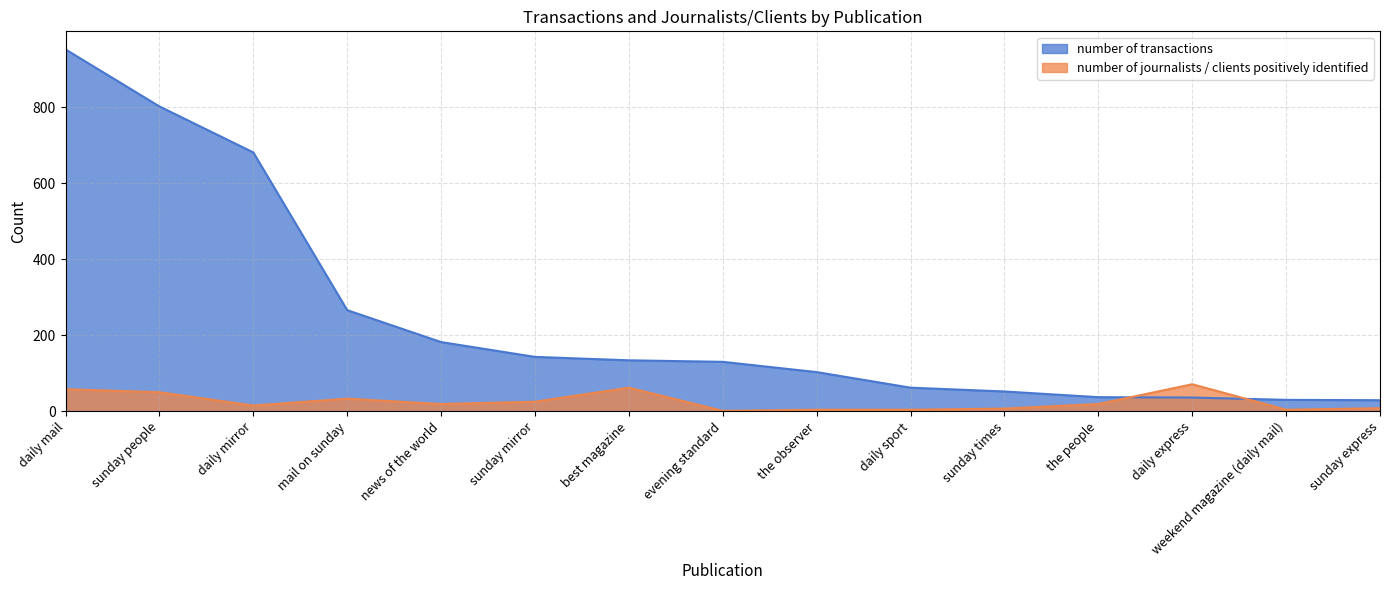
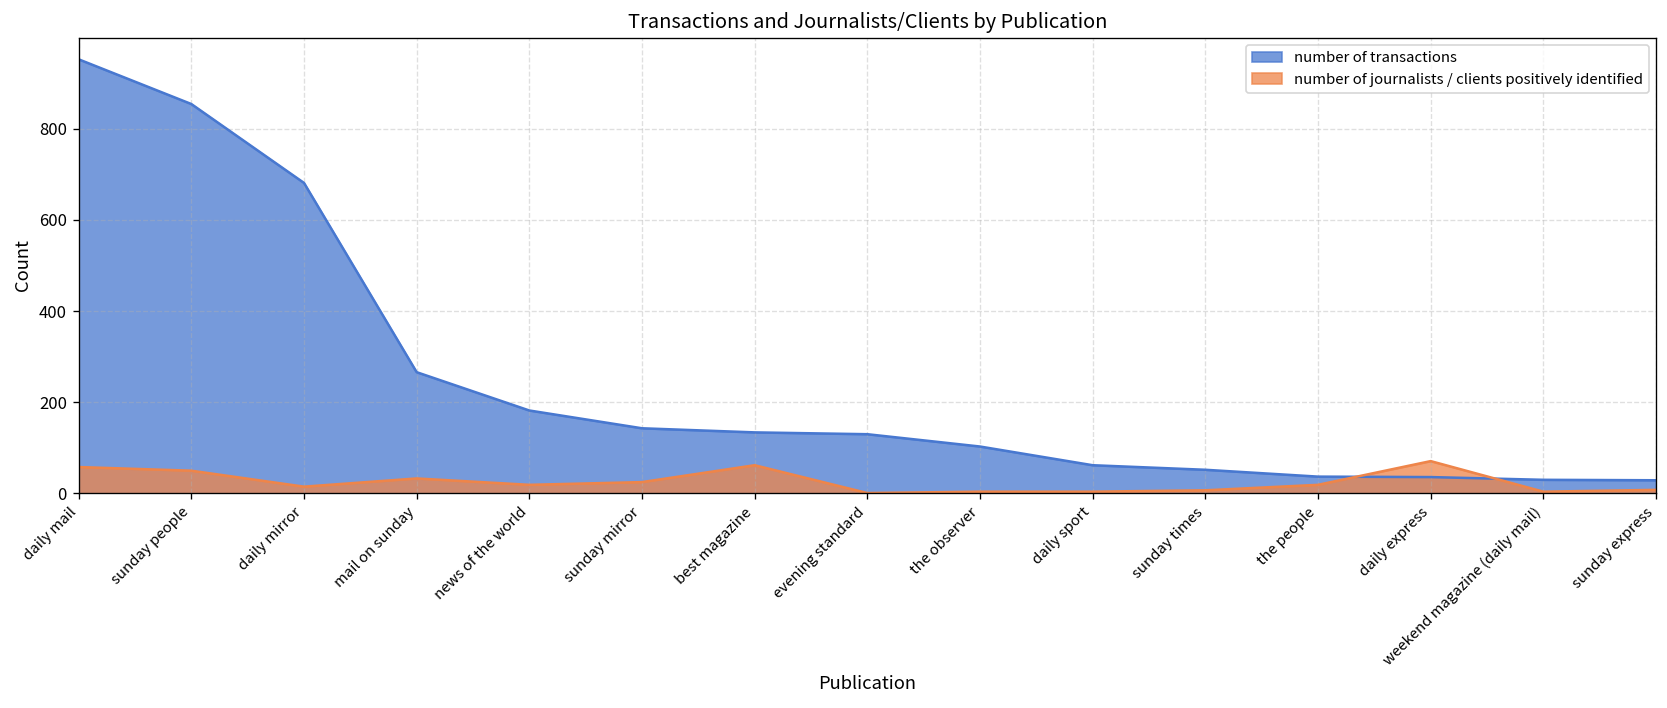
number of transactions, sunday people: 800 -> 850
